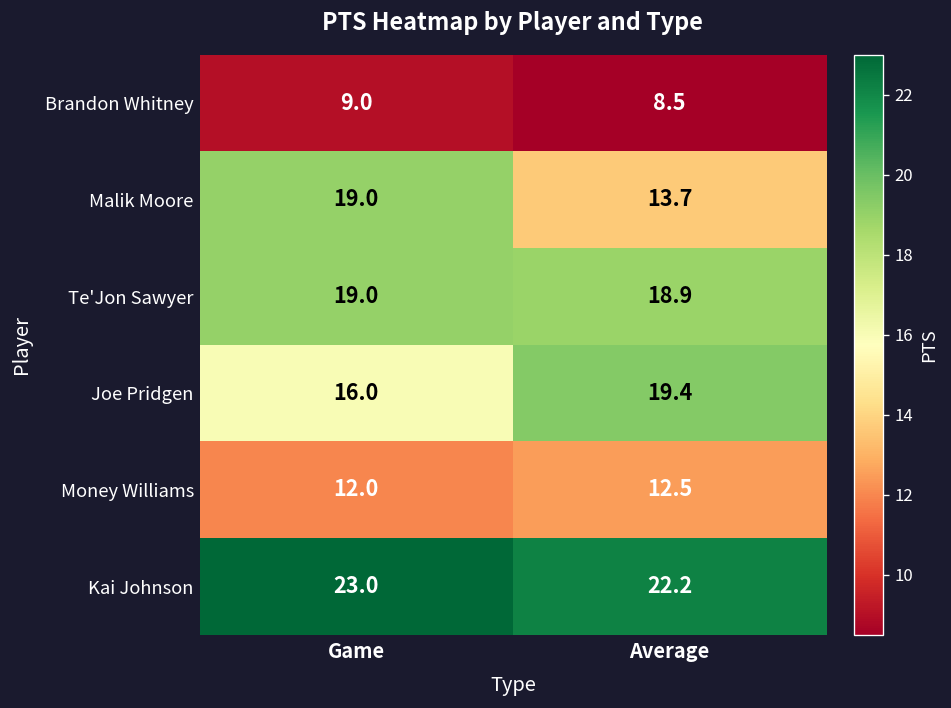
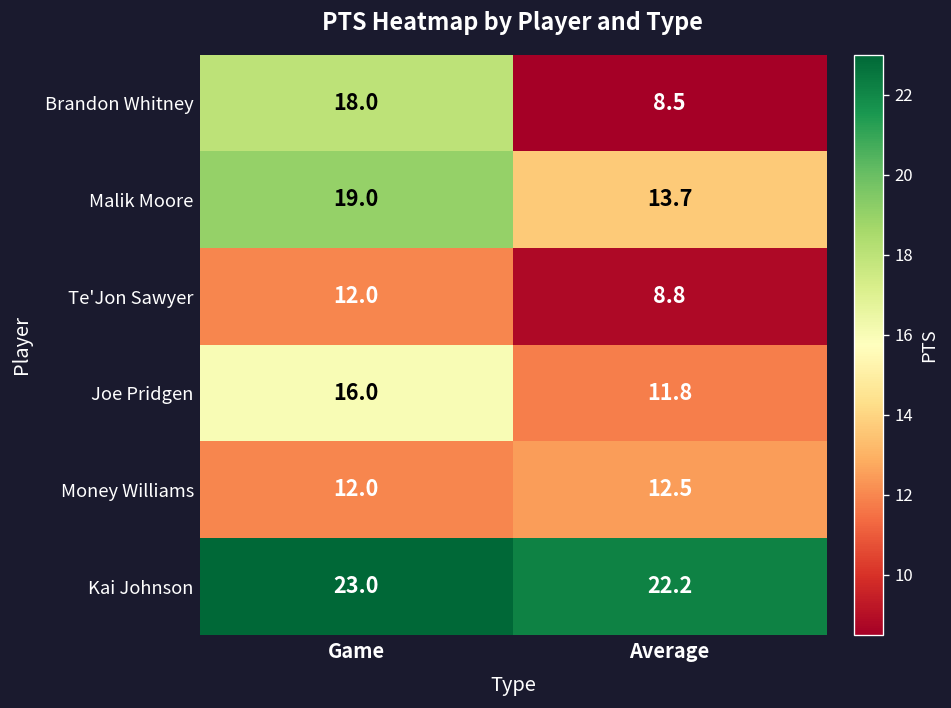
Brandon Whitney, Game: 9.0 -> 18.0
Te'Jon Sawyer, Game: 19.0 -> 12.0
Te'Jon Sawyer, Average: 18.9 -> 8.8
Joe Pridgen, Average: 19.4 -> 11.8
